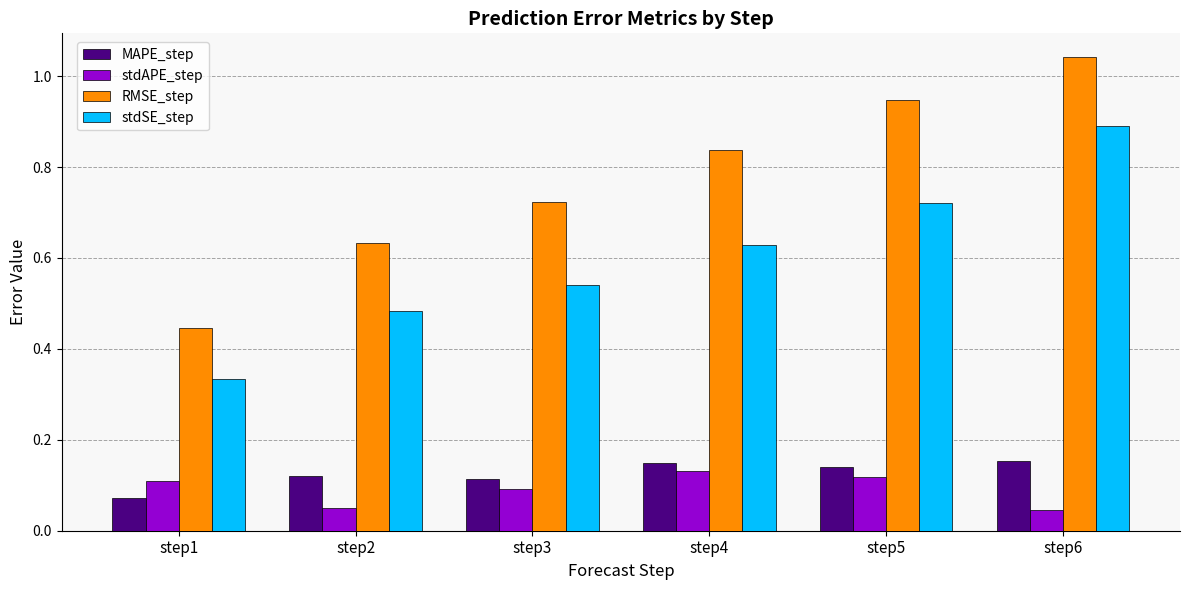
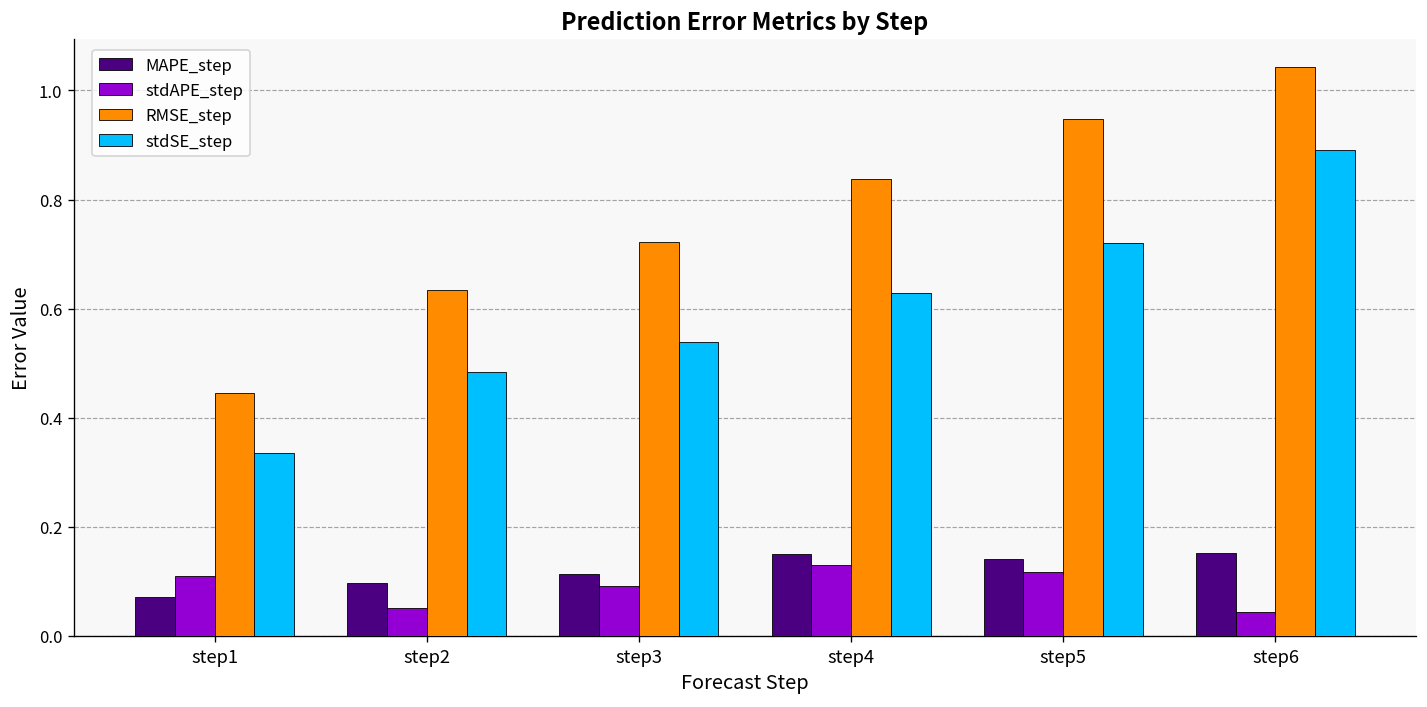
MAPE_step, step2: 0.12 -> 0.10
